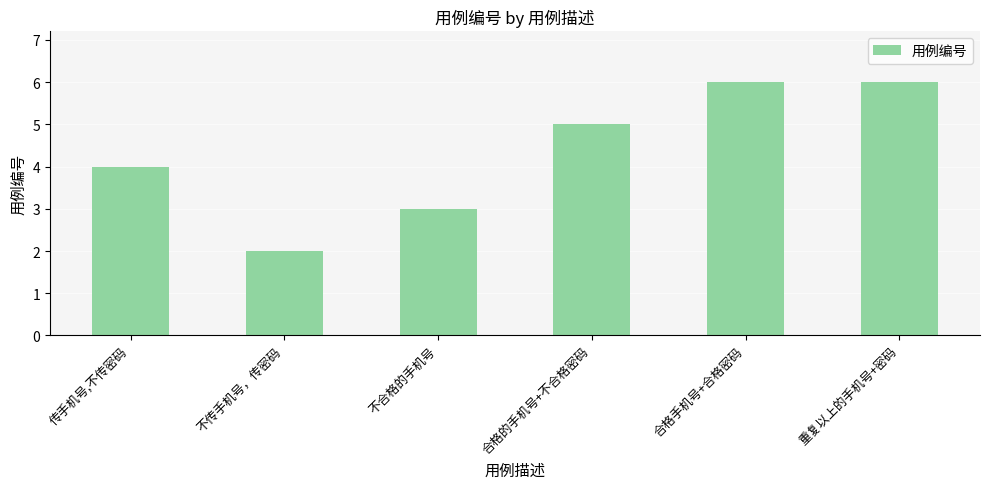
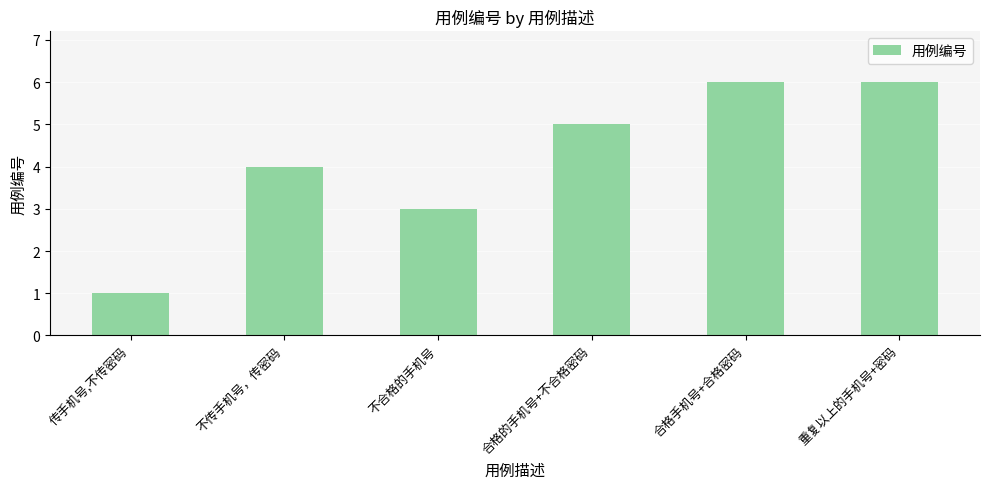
传手机号,不传密码: 4 -> 1
不传手机号，传密码: 2 -> 4
